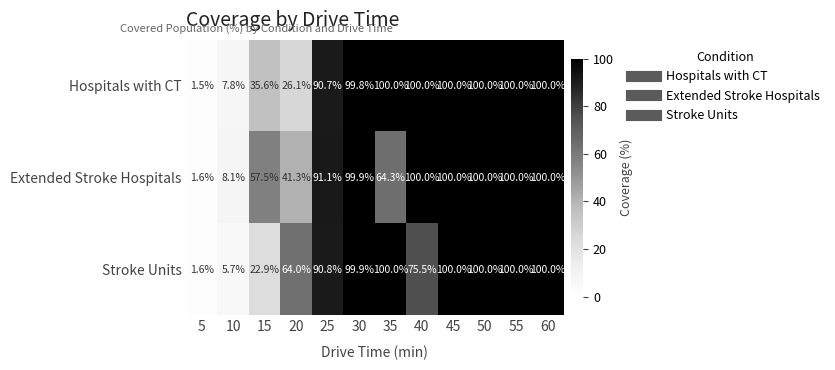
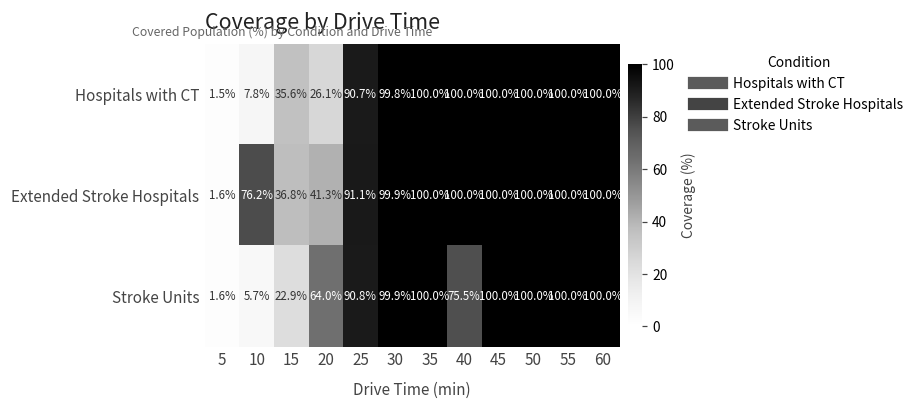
Extended Stroke Hospitals, 10: 8.1% -> 76.2%
Extended Stroke Hospitals, 15: 57.5% -> 36.8%
Extended Stroke Hospitals, 35: 64.3% -> 100.0%
